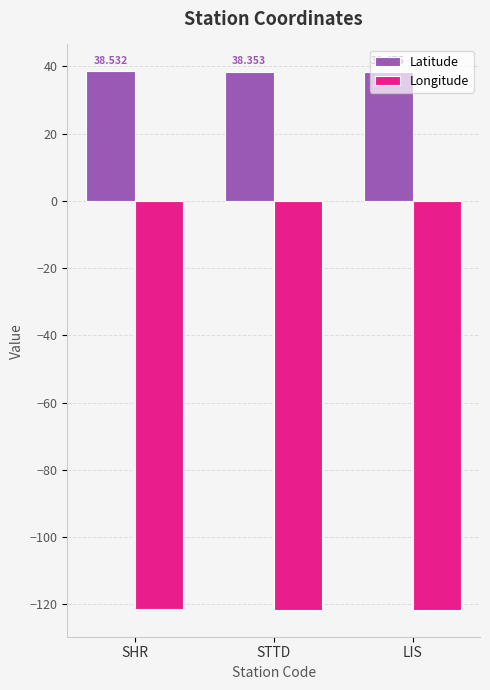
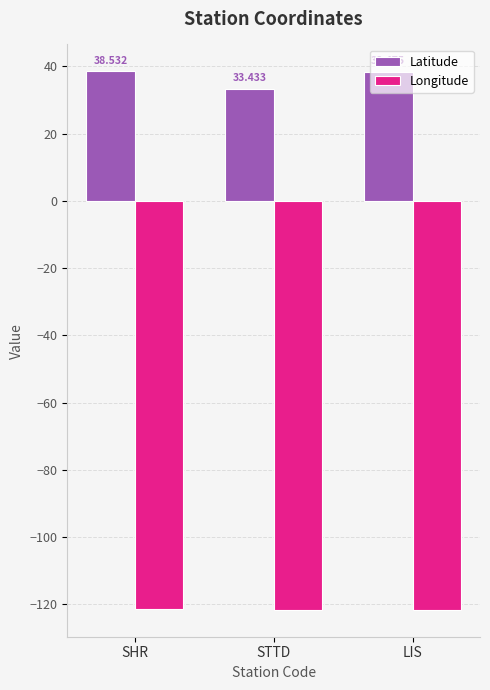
Latitude, STTD: 38.353 -> 33.433
